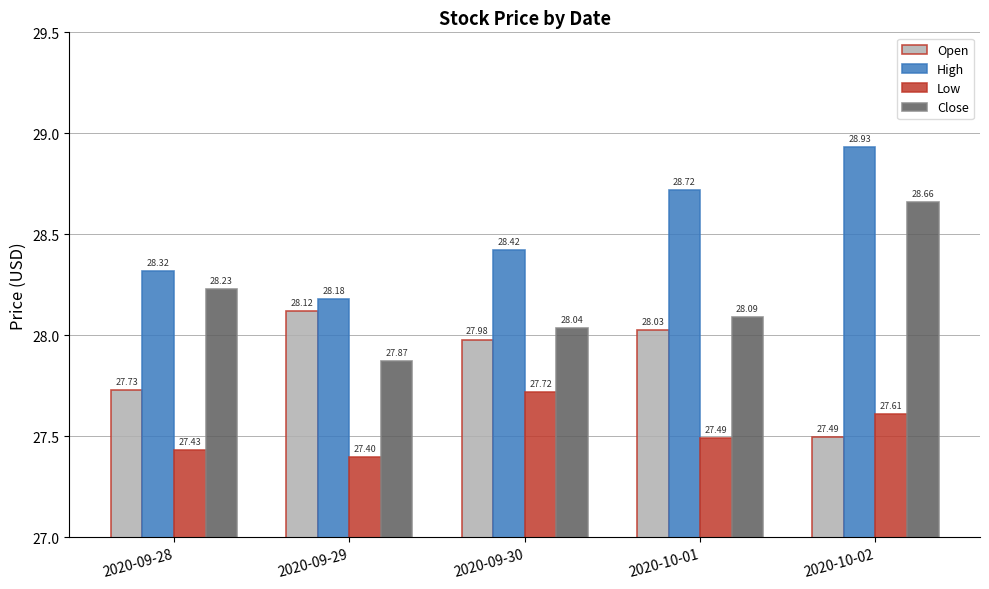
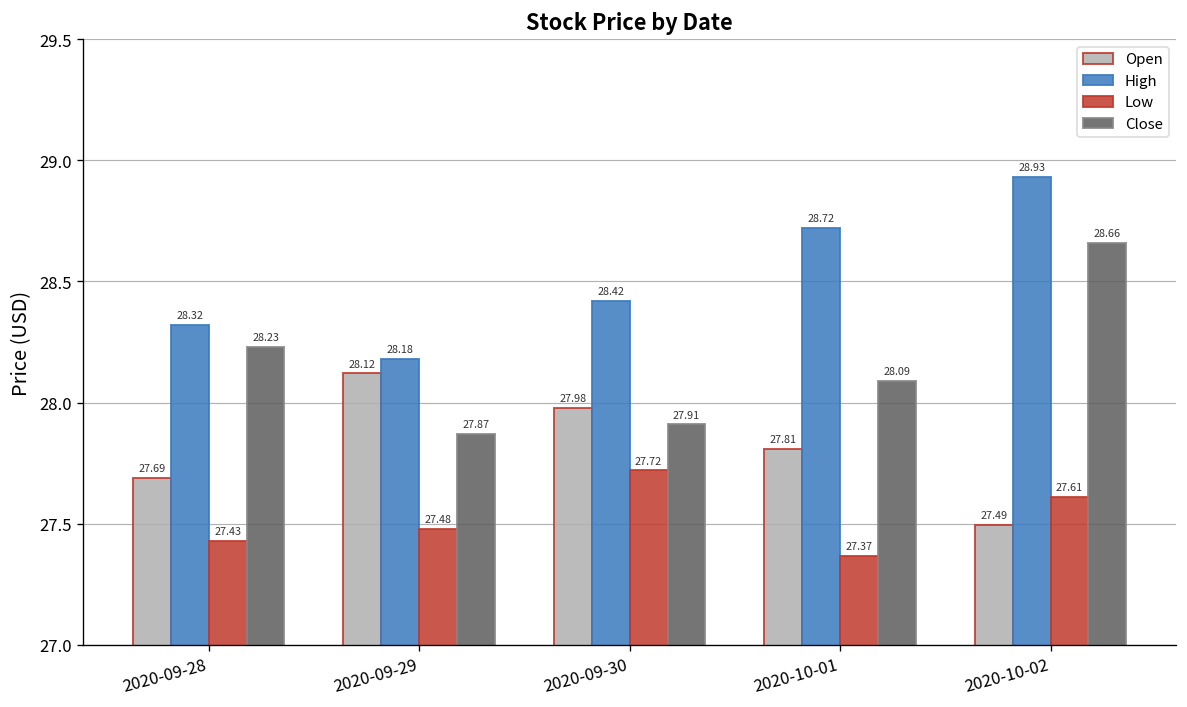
Open, 2020-09-28: 27.73 -> 27.69
Low, 2020-09-29: 27.40 -> 27.48
Close, 2020-09-30: 28.04 -> 27.91
Open, 2020-10-01: 28.03 -> 27.81
Low, 2020-10-01: 27.49 -> 27.37
